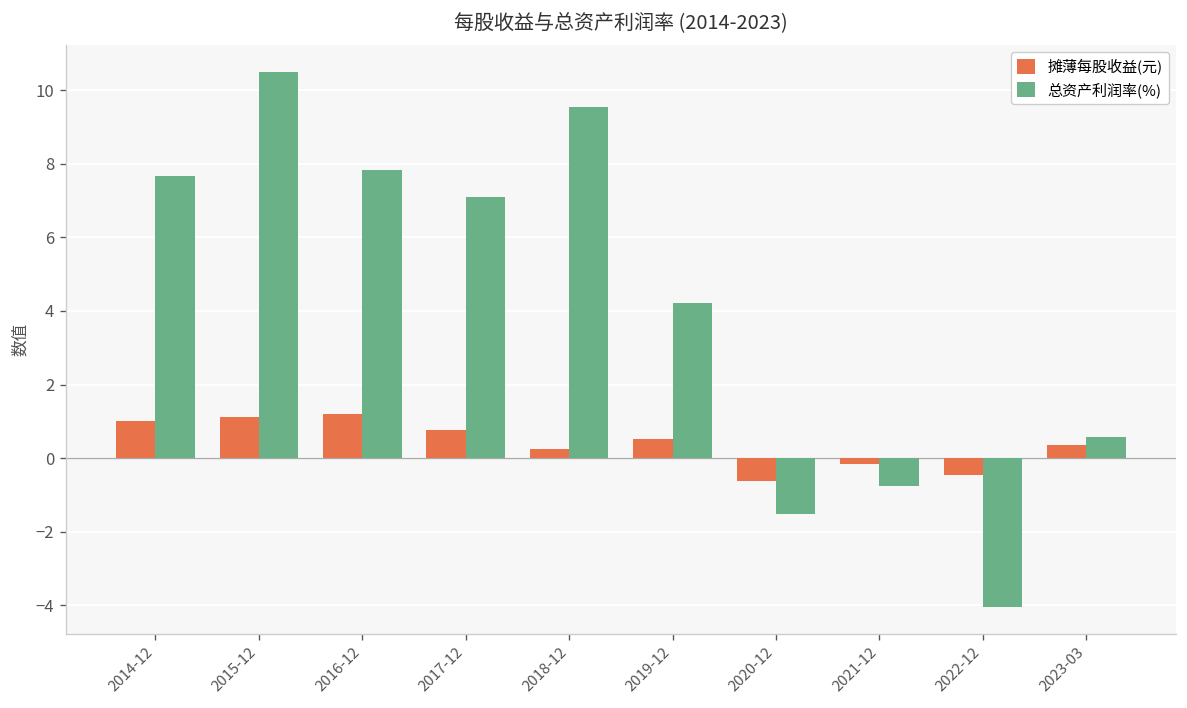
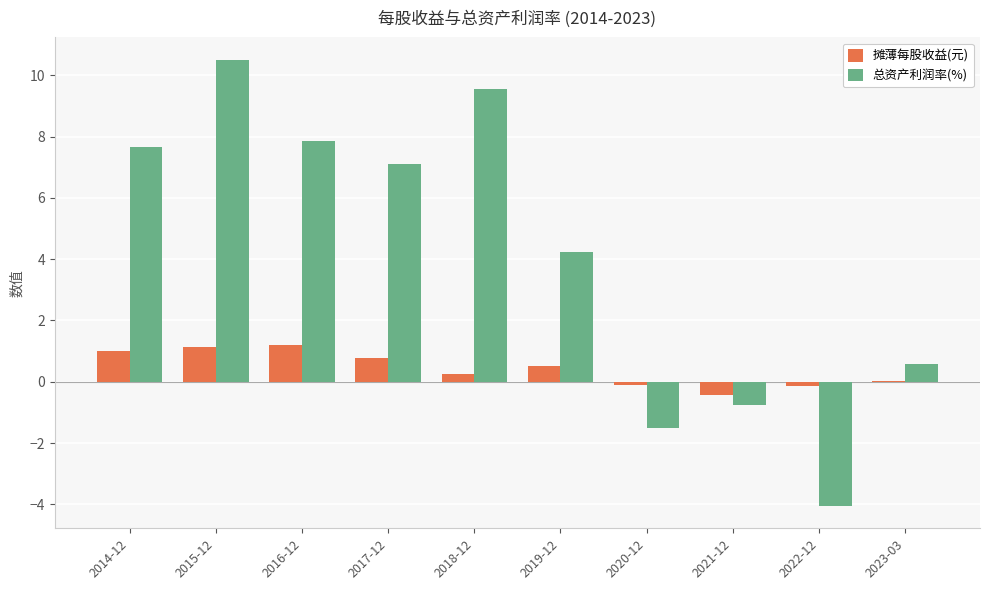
摊薄每股收益(元), 2020-12: -0.6 -> -0.1
摊薄每股收益(元), 2021-12: -0.2 -> -0.4
摊薄每股收益(元), 2022-12: -0.5 -> -0.1
摊薄每股收益(元), 2023-03: 0.3 -> 0.0
